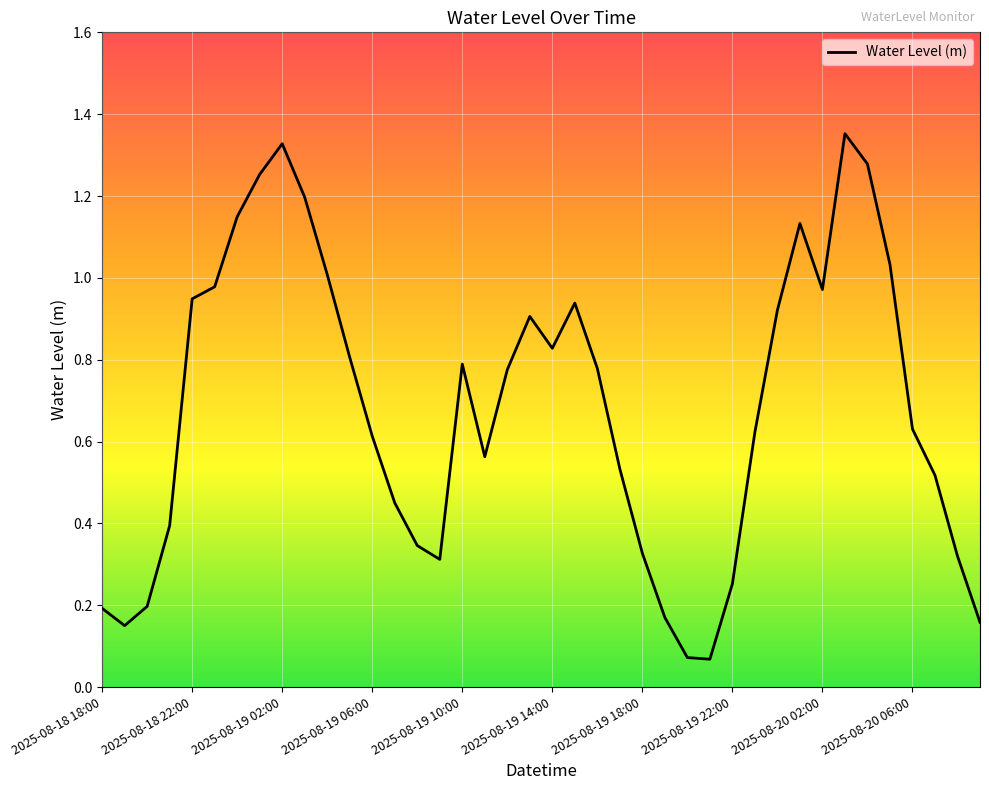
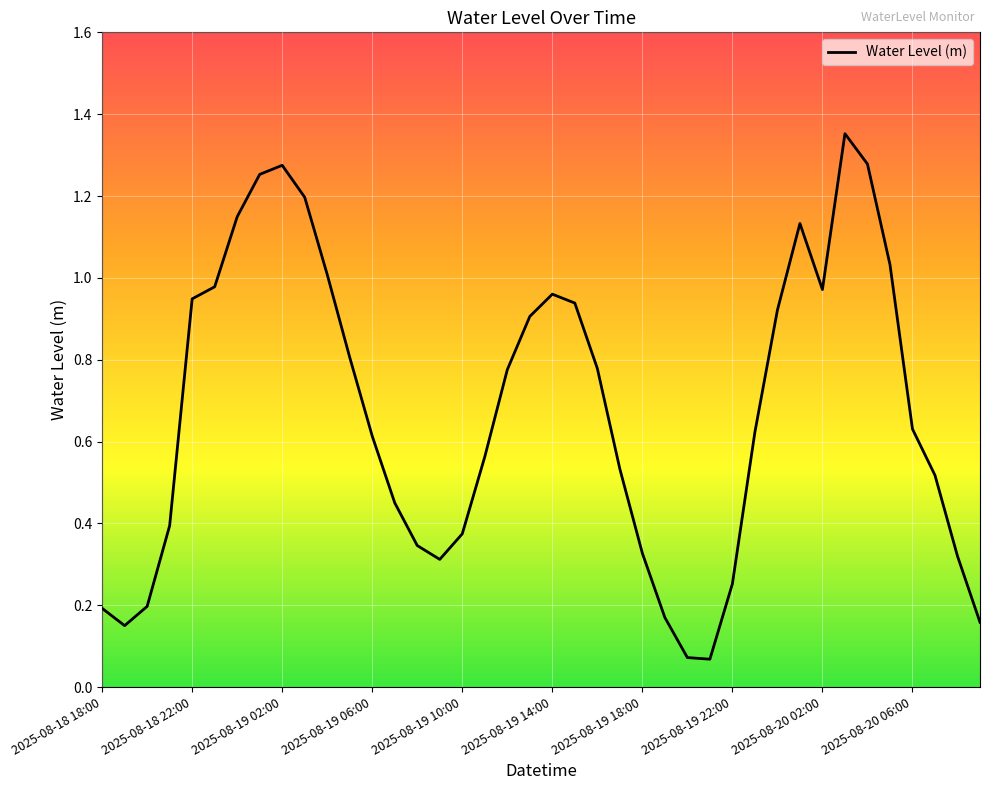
2025-08-19 02:00: 1.33 -> 1.28
2025-08-19 10:00: 0.79 -> 0.37
2025-08-19 14:00: 0.83 -> 0.96
